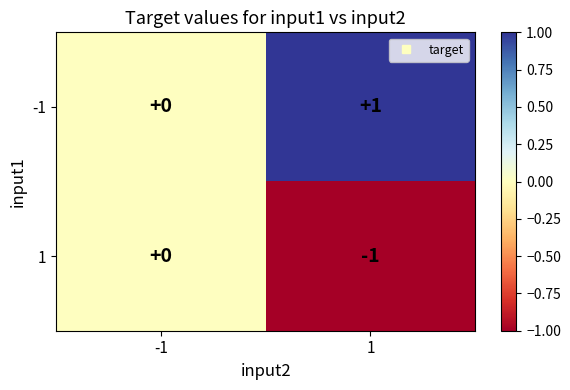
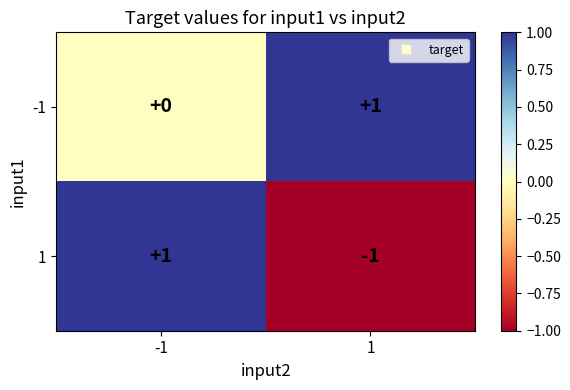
1, -1: +0 -> +1
